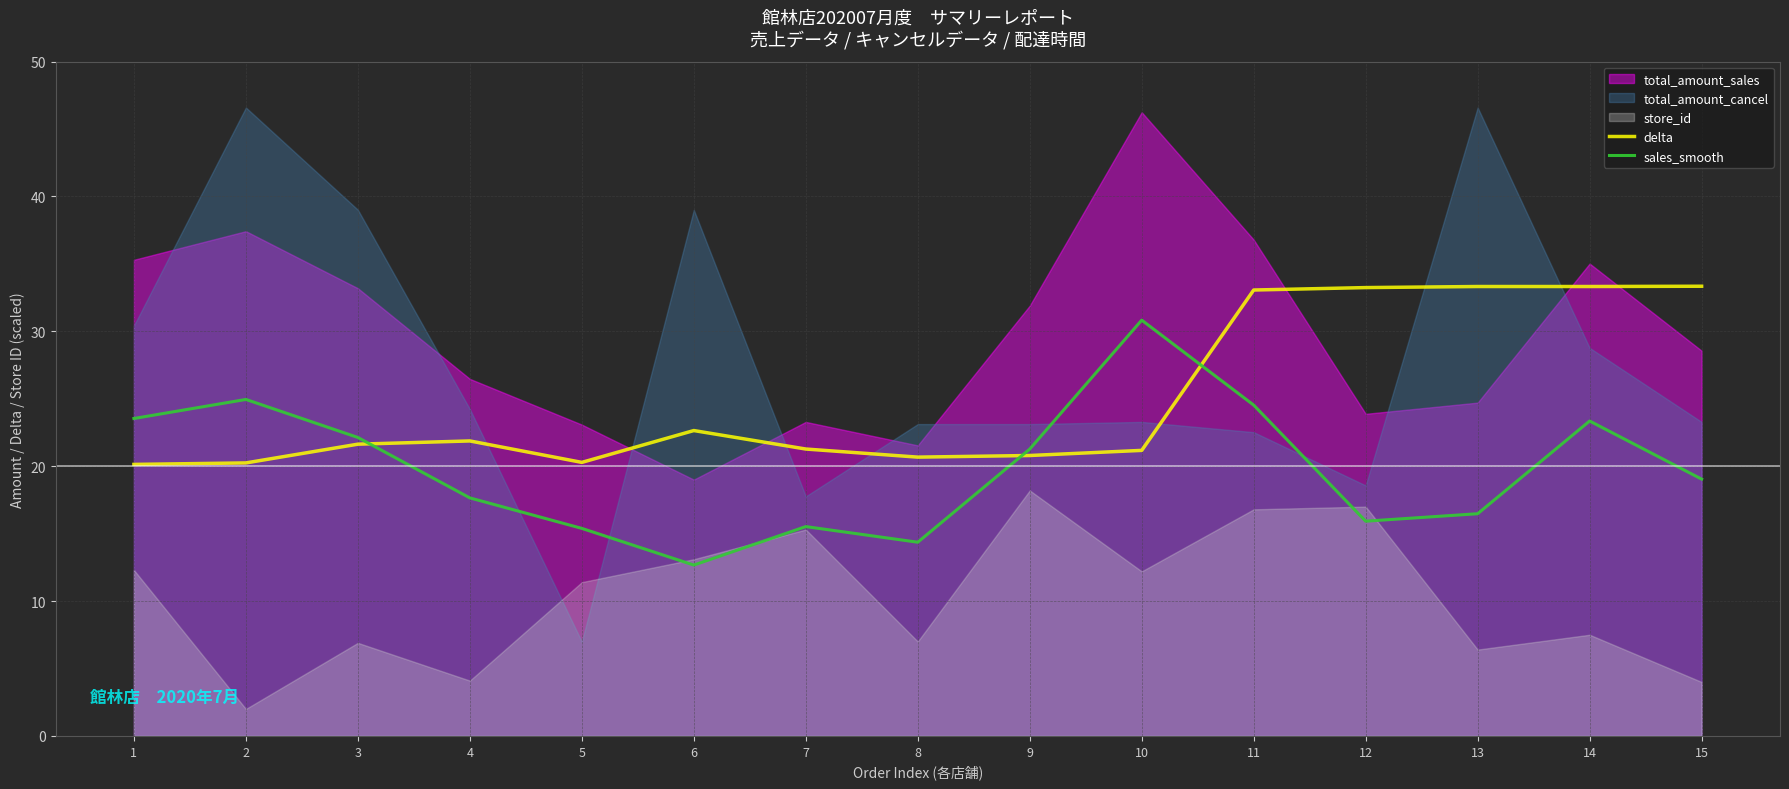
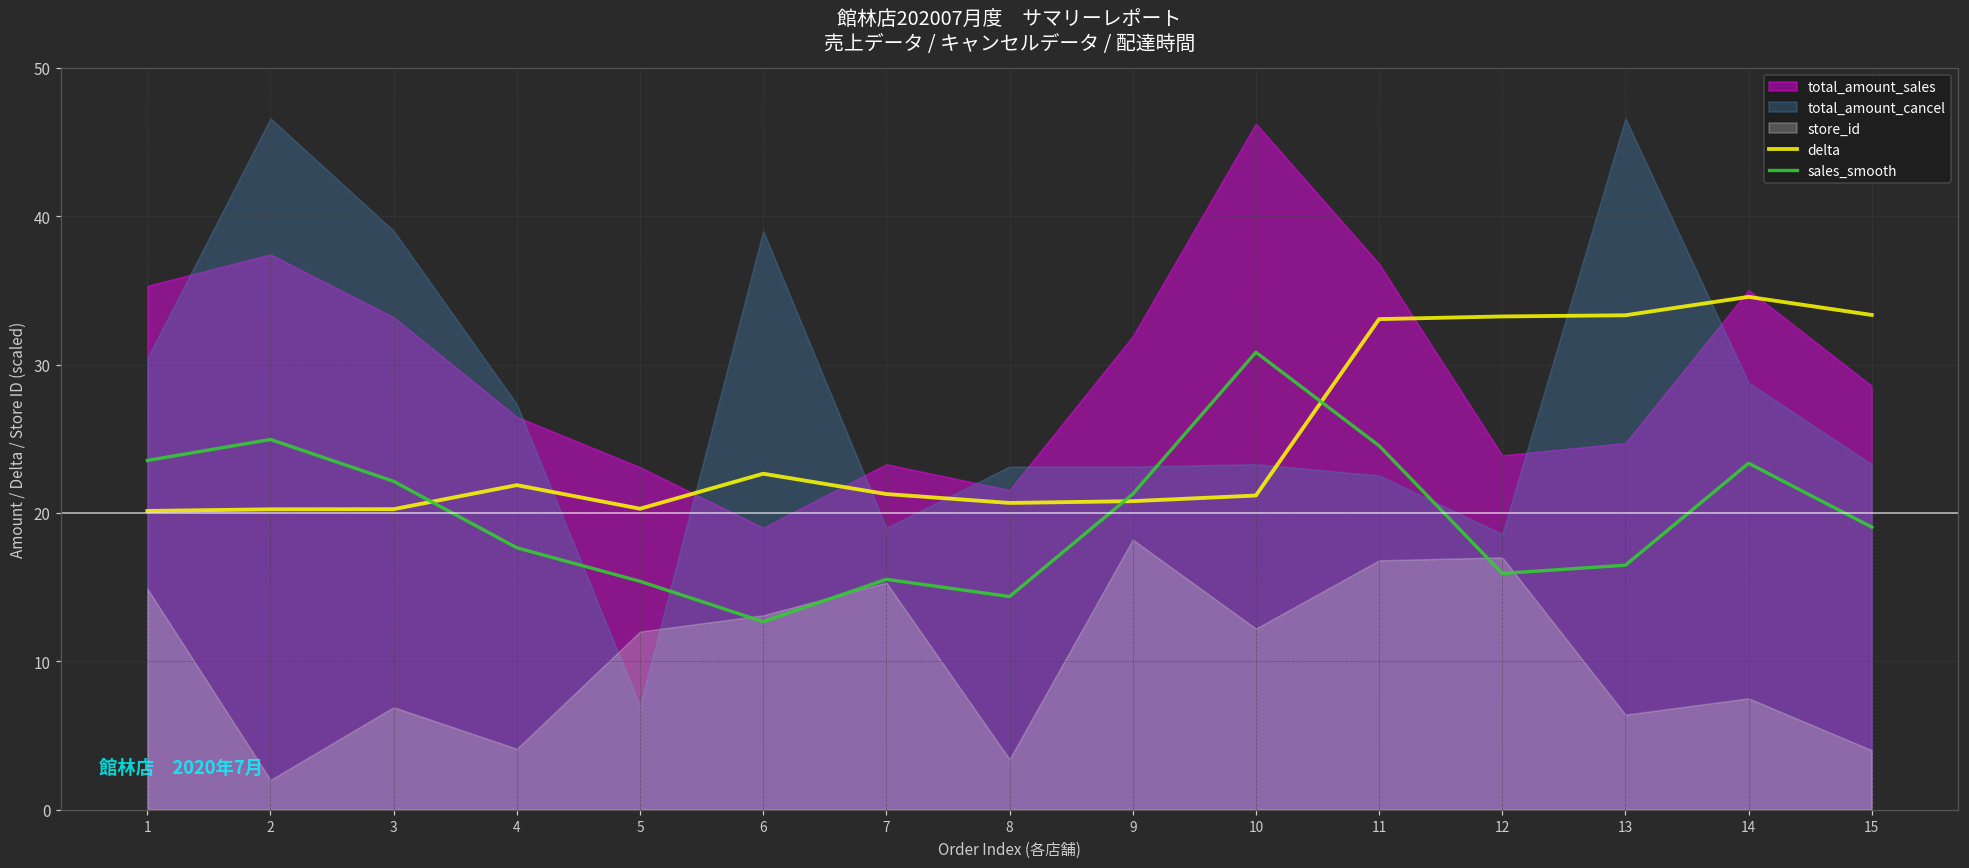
store_id, 1: 12.3 -> 14.9
delta, 3: 21.6 -> 20.3
total_amount_cancel, 4: 24.2 -> 27.3
store_id, 5: 11.4 -> 12.0
total_amount_cancel, 7: 17.8 -> 19.0
store_id, 8: 7.0 -> 3.4
delta, 14: 33.3 -> 34.6
